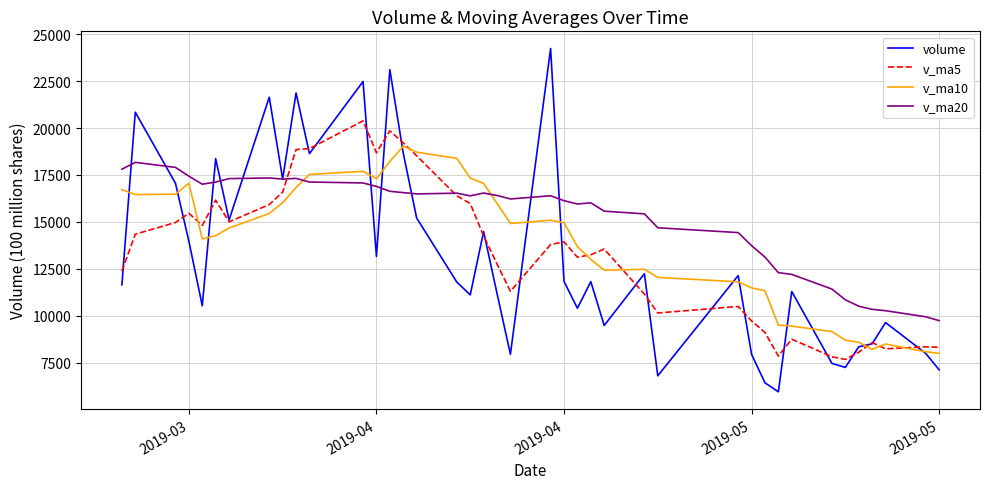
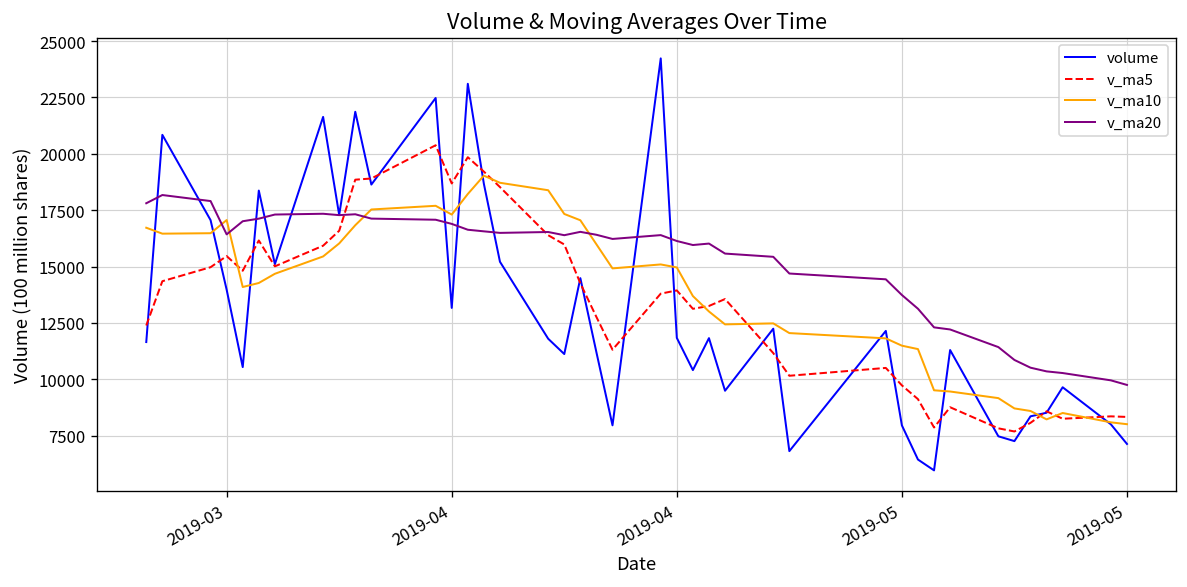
v_ma20, 2019-03: 17400 -> 16400
